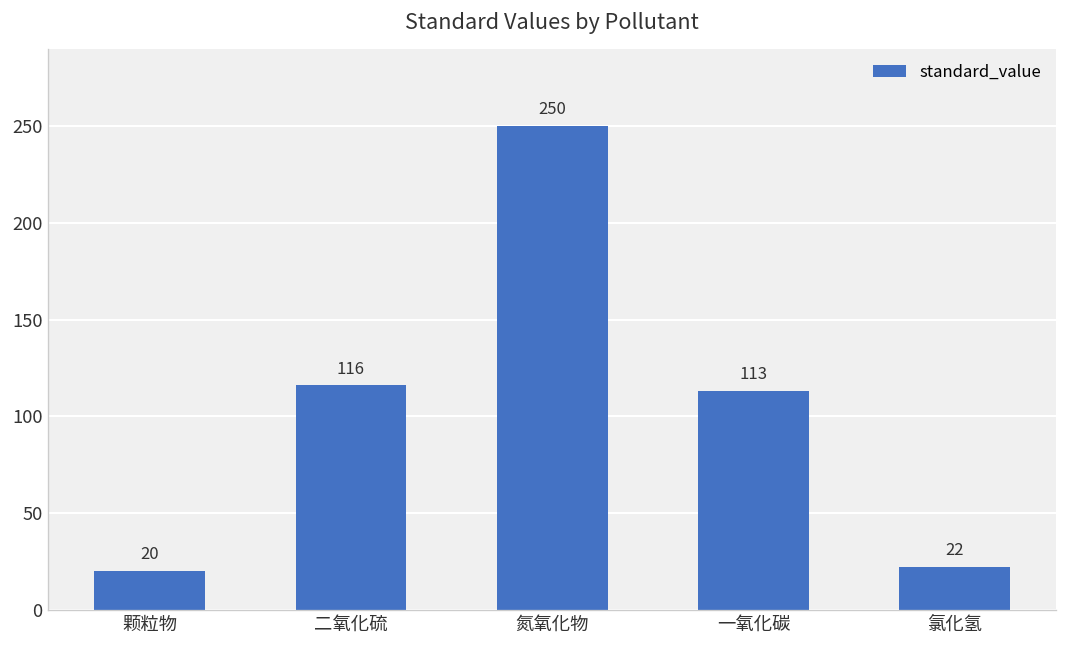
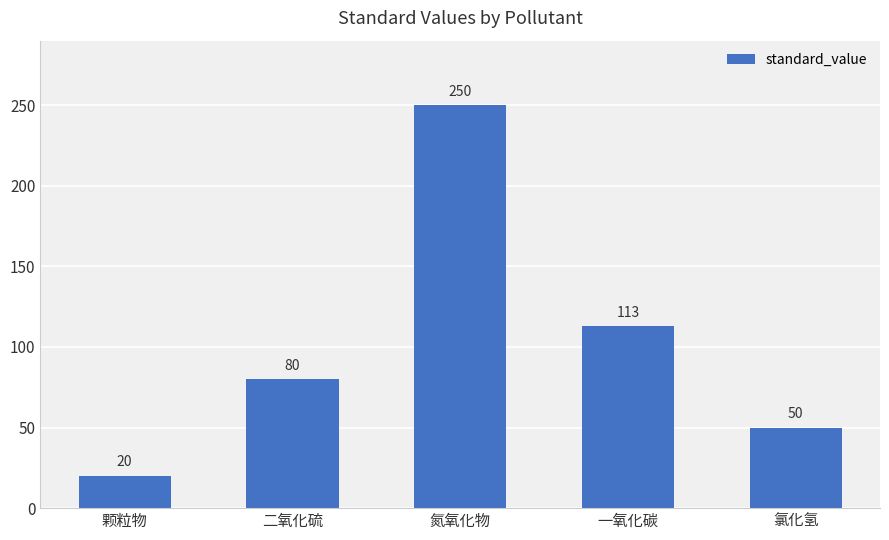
二氧化硫: 116 -> 80
氯化氢: 22 -> 50
